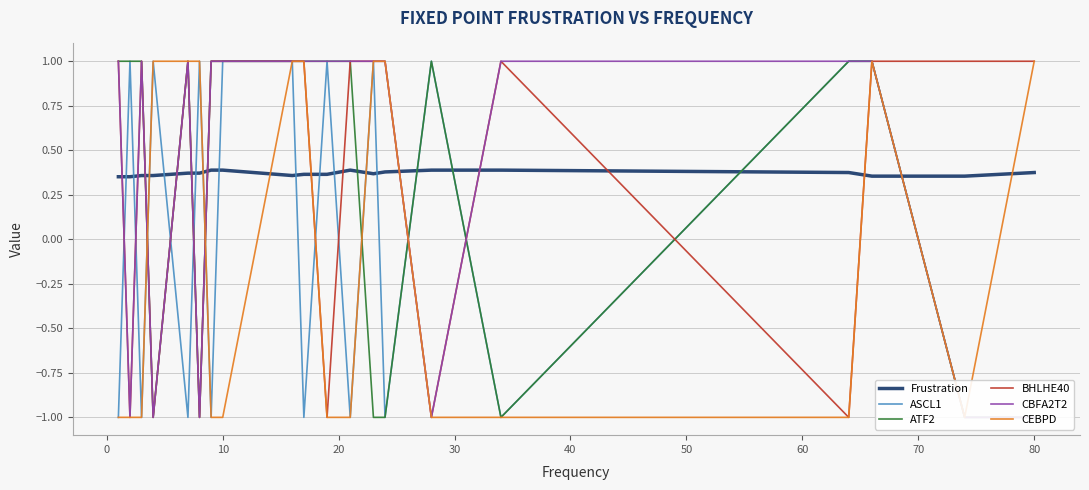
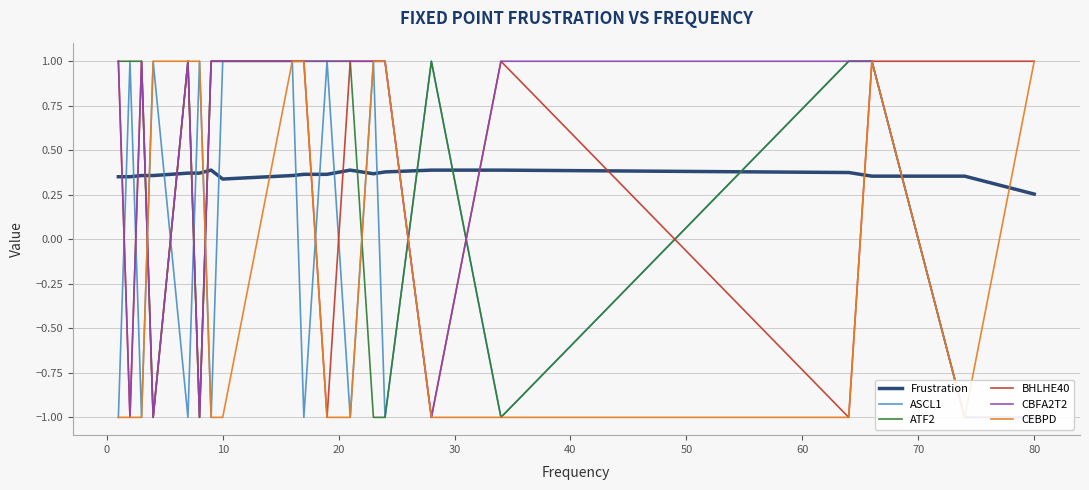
Frustration, 10: 0.39 -> 0.34
Frustration, 80: 0.38 -> 0.25
